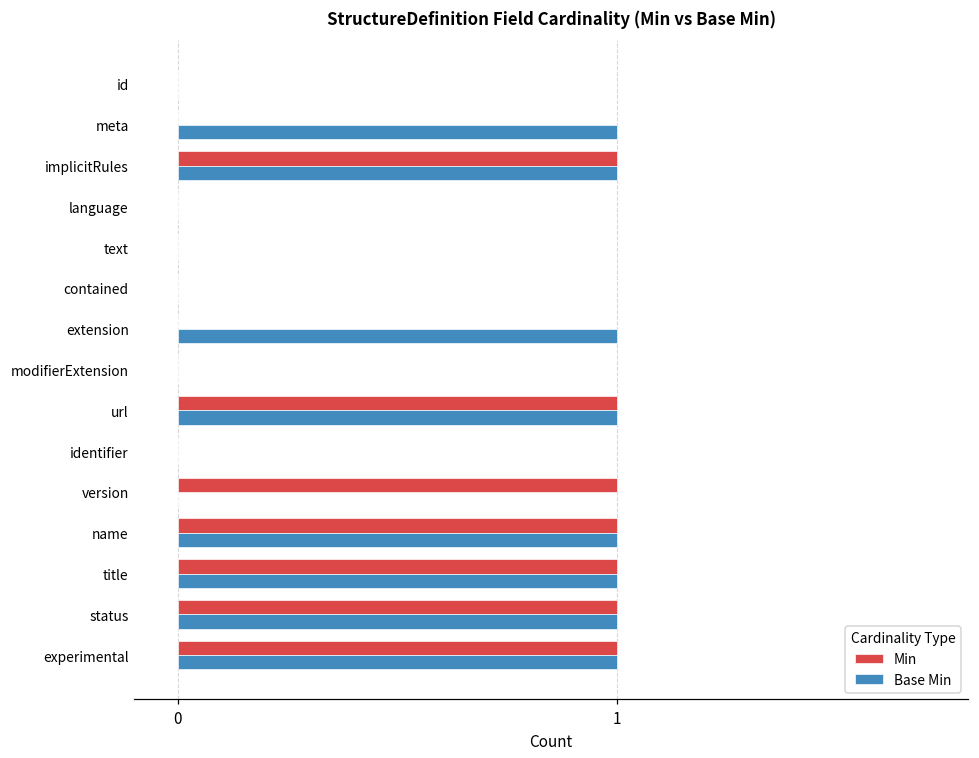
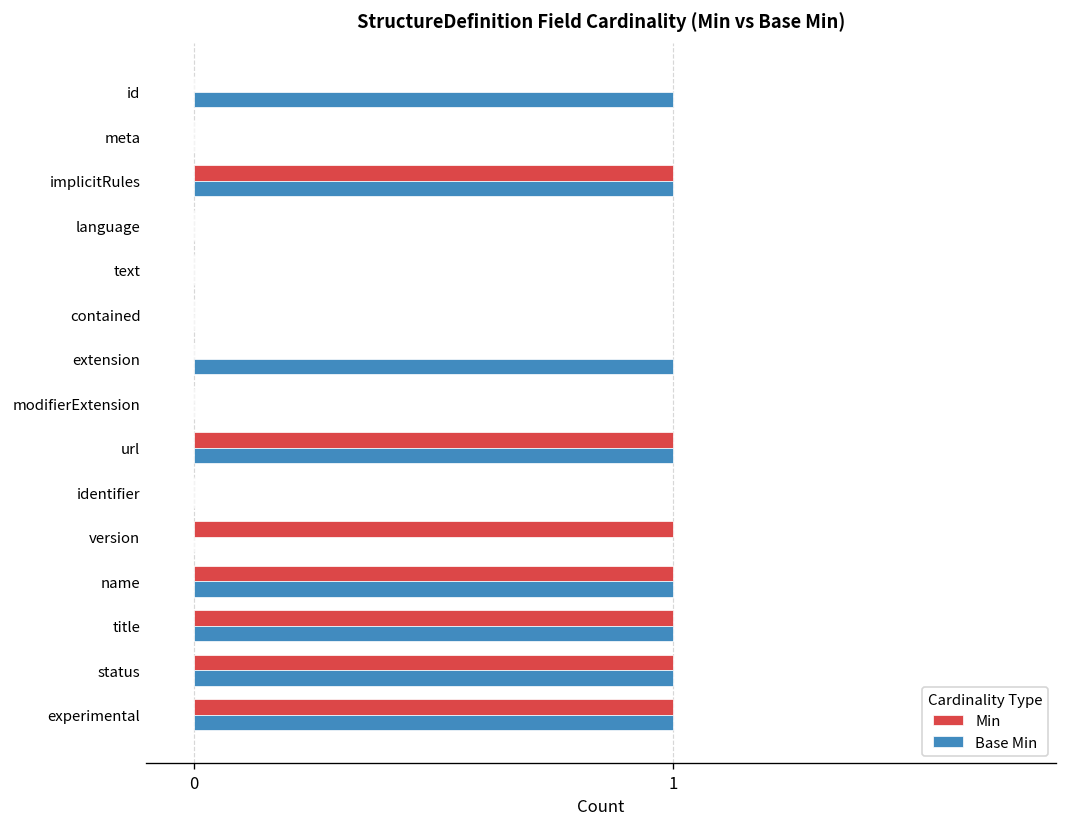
Base Min, id: 0 -> 1
Base Min, meta: 1 -> 0
